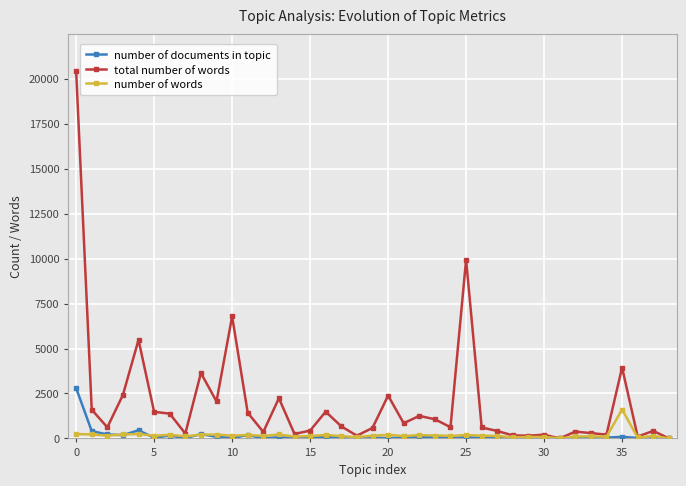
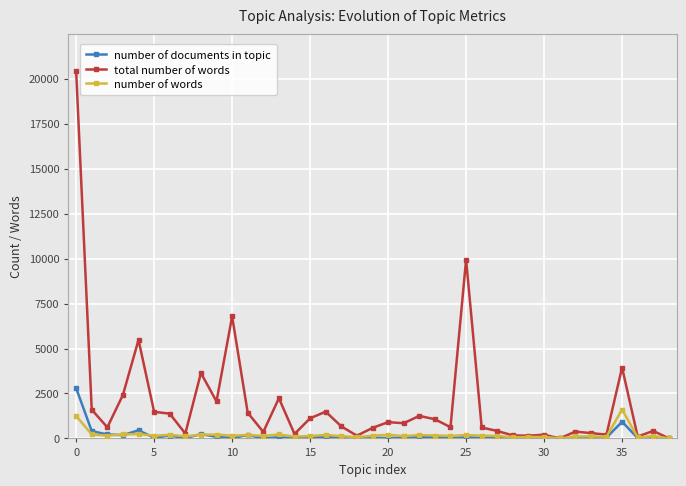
number of words, 0: 200 -> 1300
total number of words, 15: 400 -> 1100
total number of words, 20: 2400 -> 900
number of documents in topic, 35: 100 -> 900
